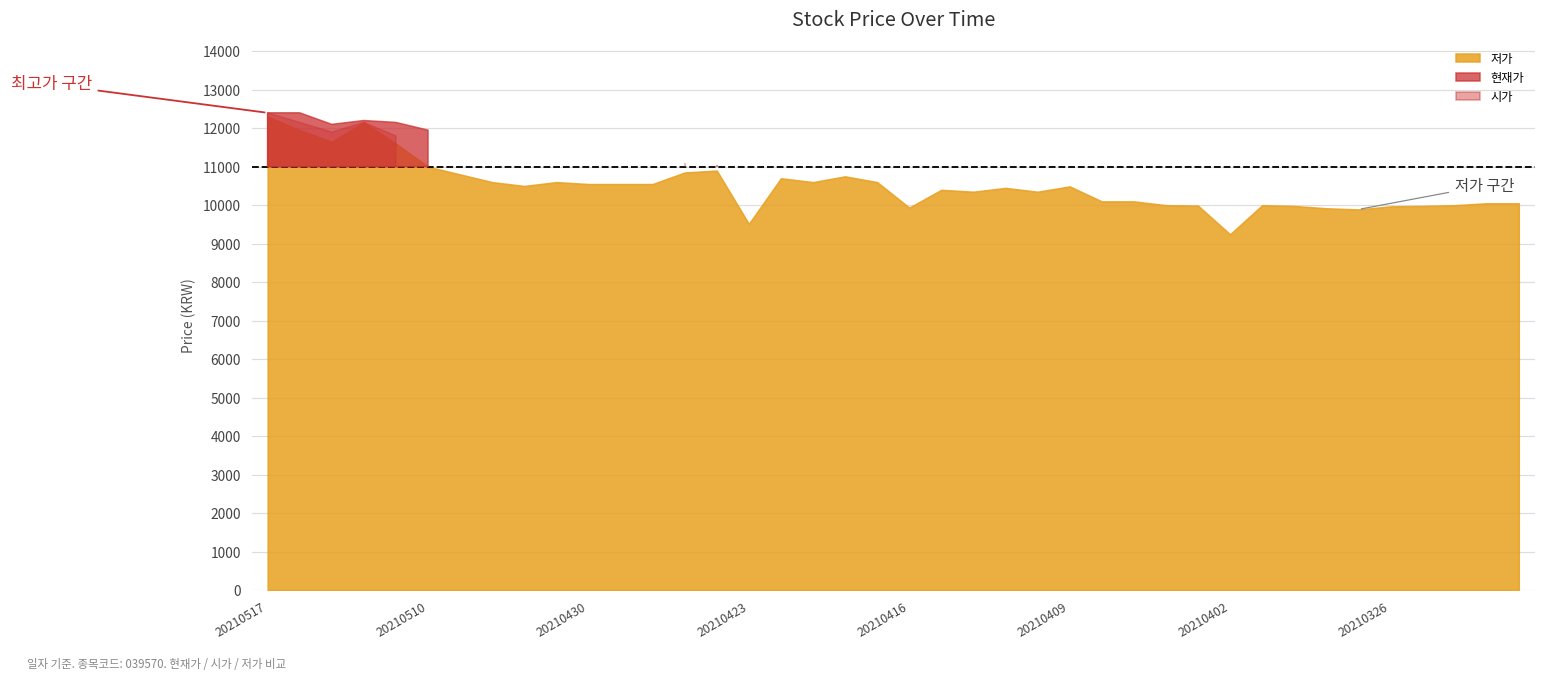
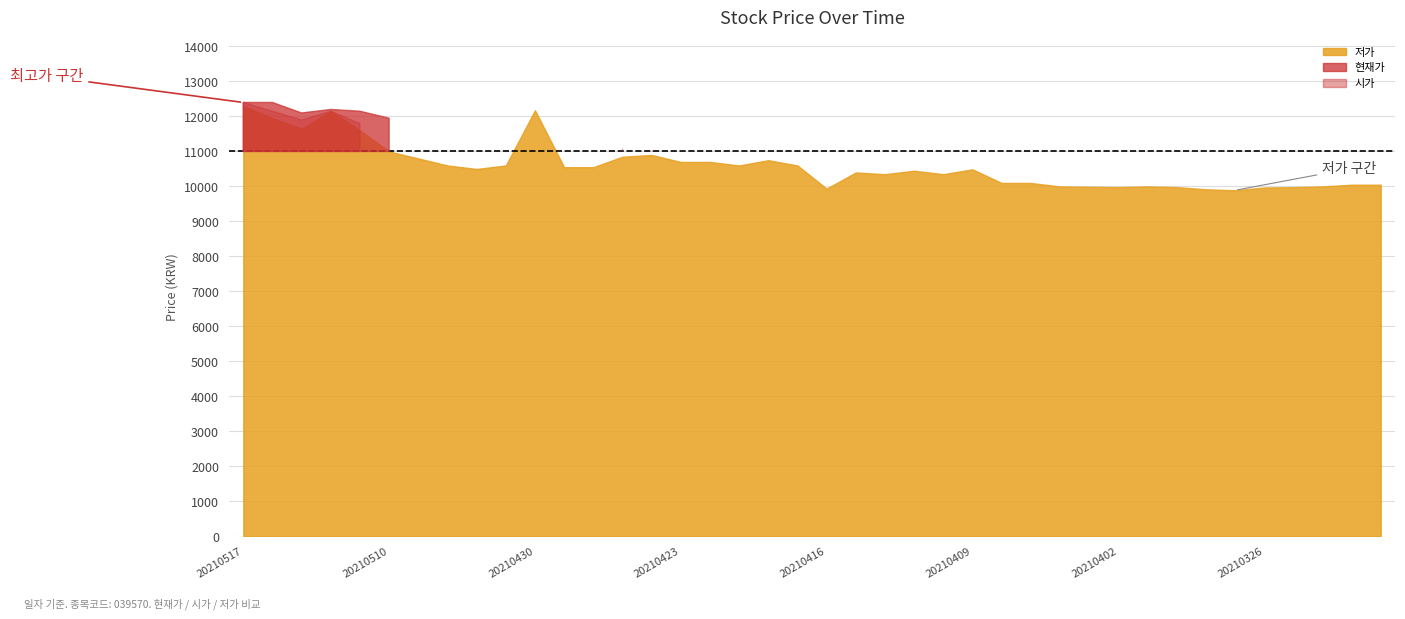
20210430: 10600 -> 12200
20210423: 9500 -> 10700
20210402: 9200 -> 10000
